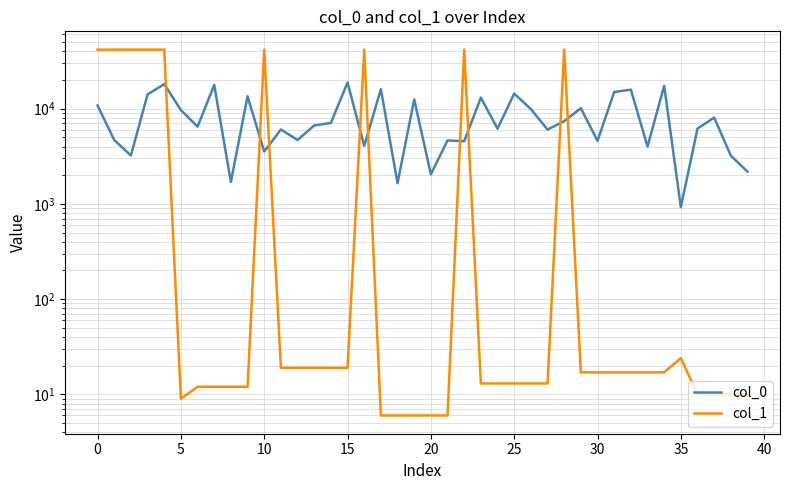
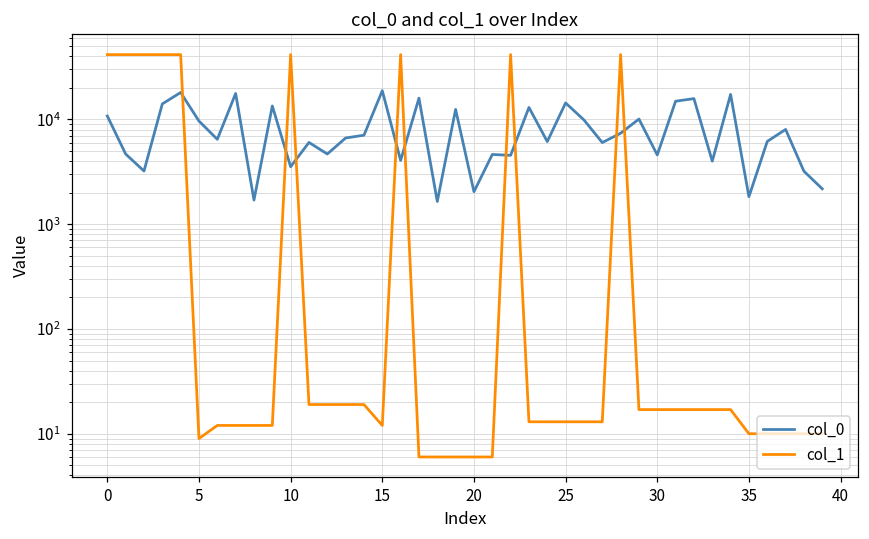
col_1, 15: 19 -> 12
col_0, 35: 900 -> 1800
col_1, 35: 24 -> 10
